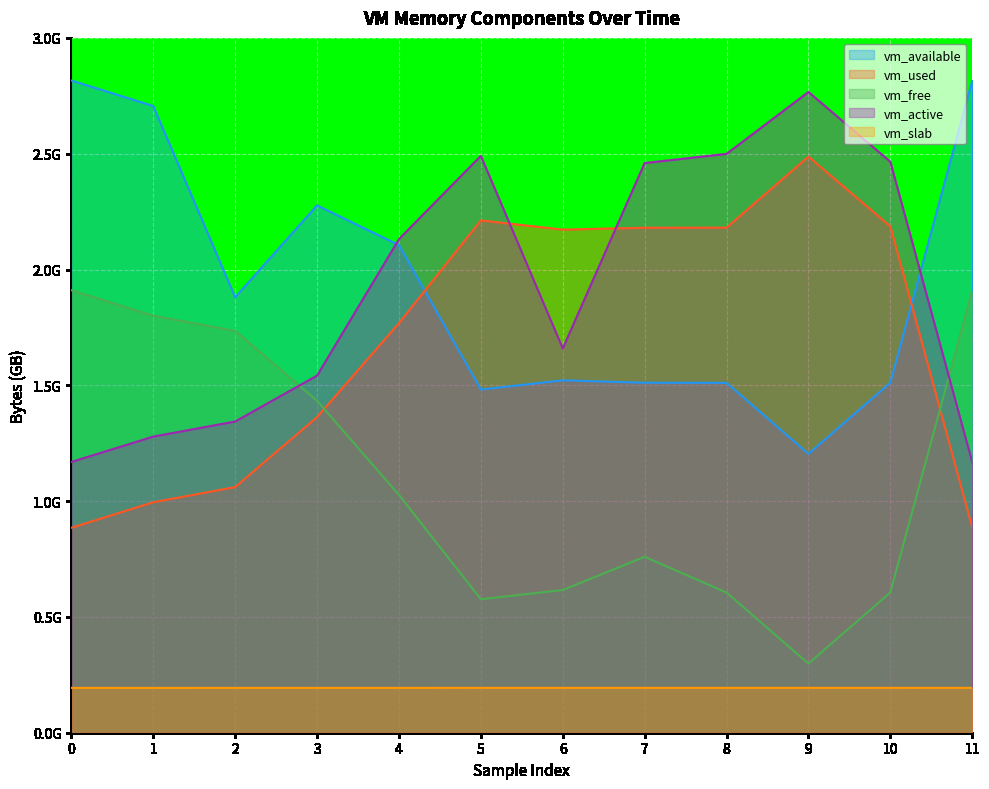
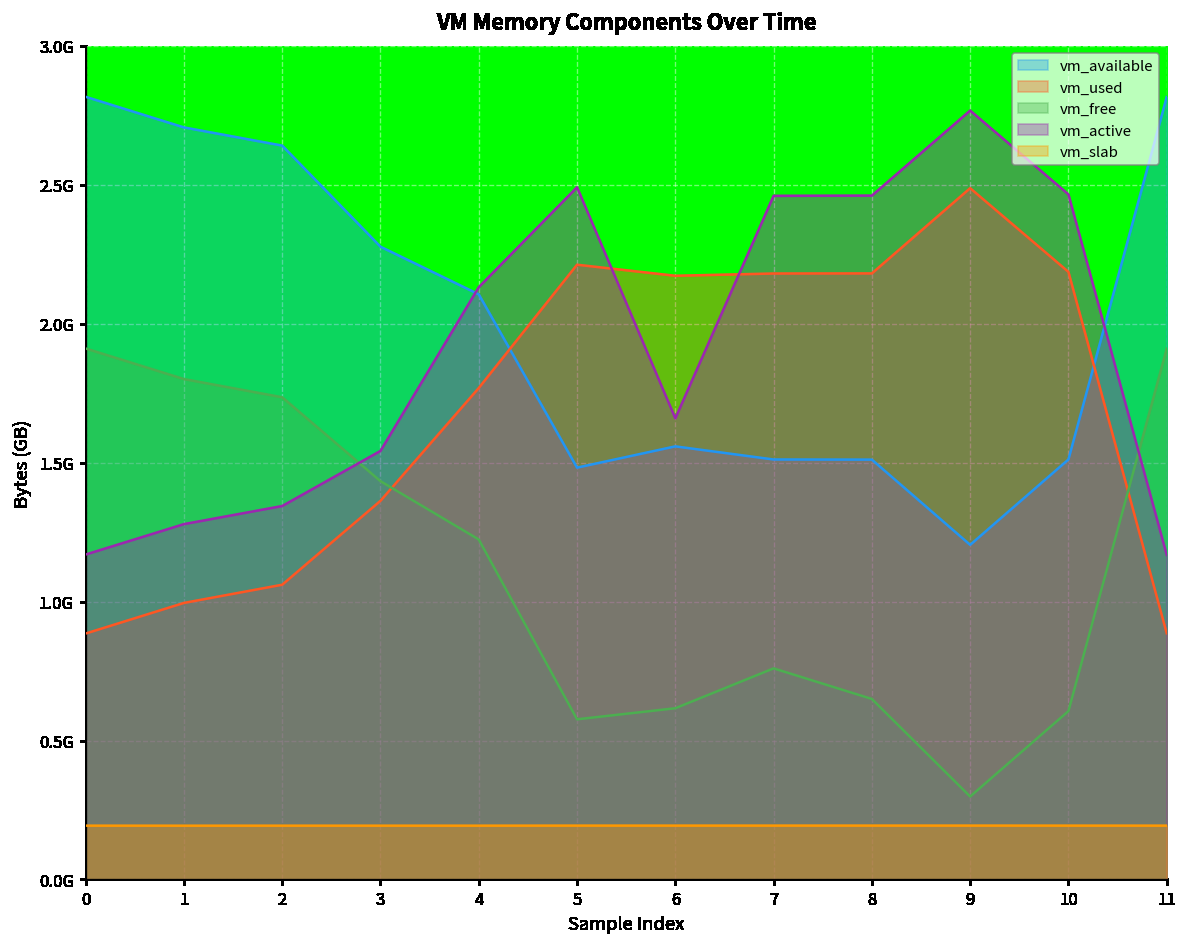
vm_available, 2: 1880000000 -> 2640000000
vm_free, 4: 1030000000 -> 1220000000
vm_available, 6: 1520000000 -> 1560000000
vm_free, 8: 610000000 -> 650000000
vm_active, 8: 2500000000 -> 2460000000
